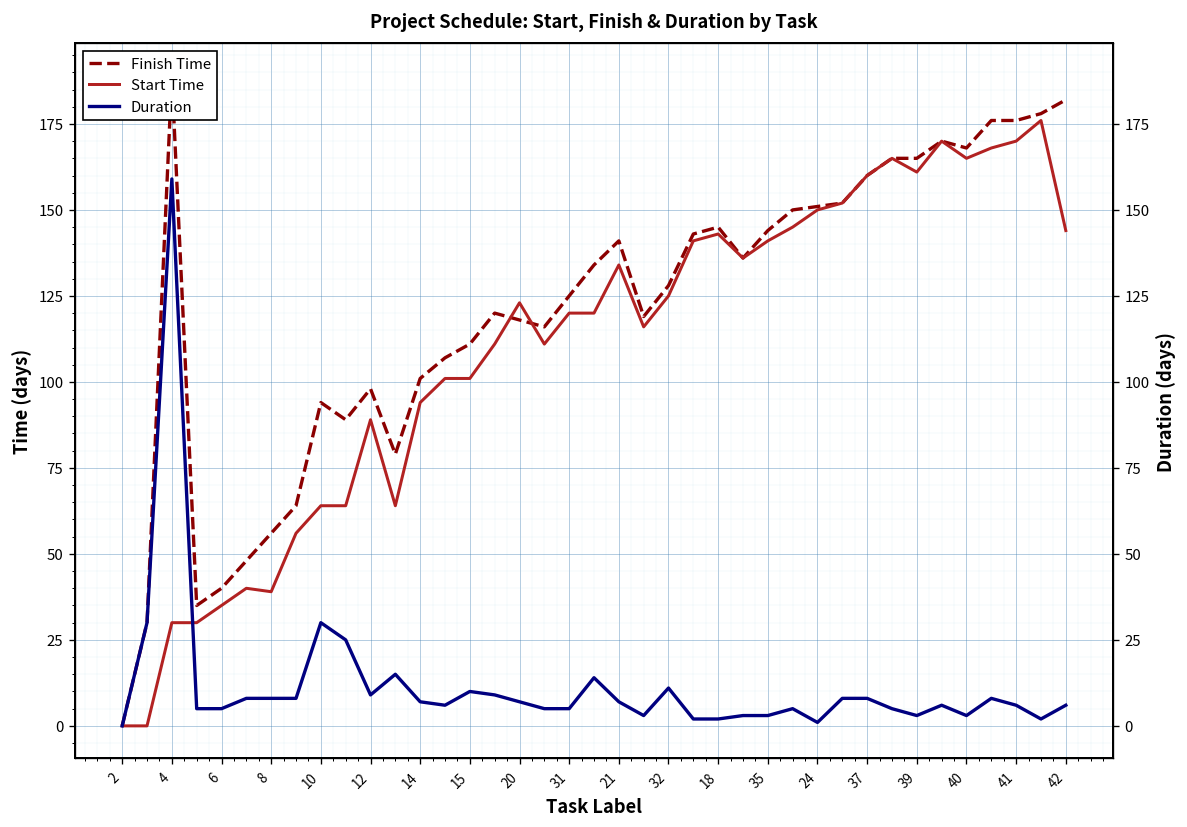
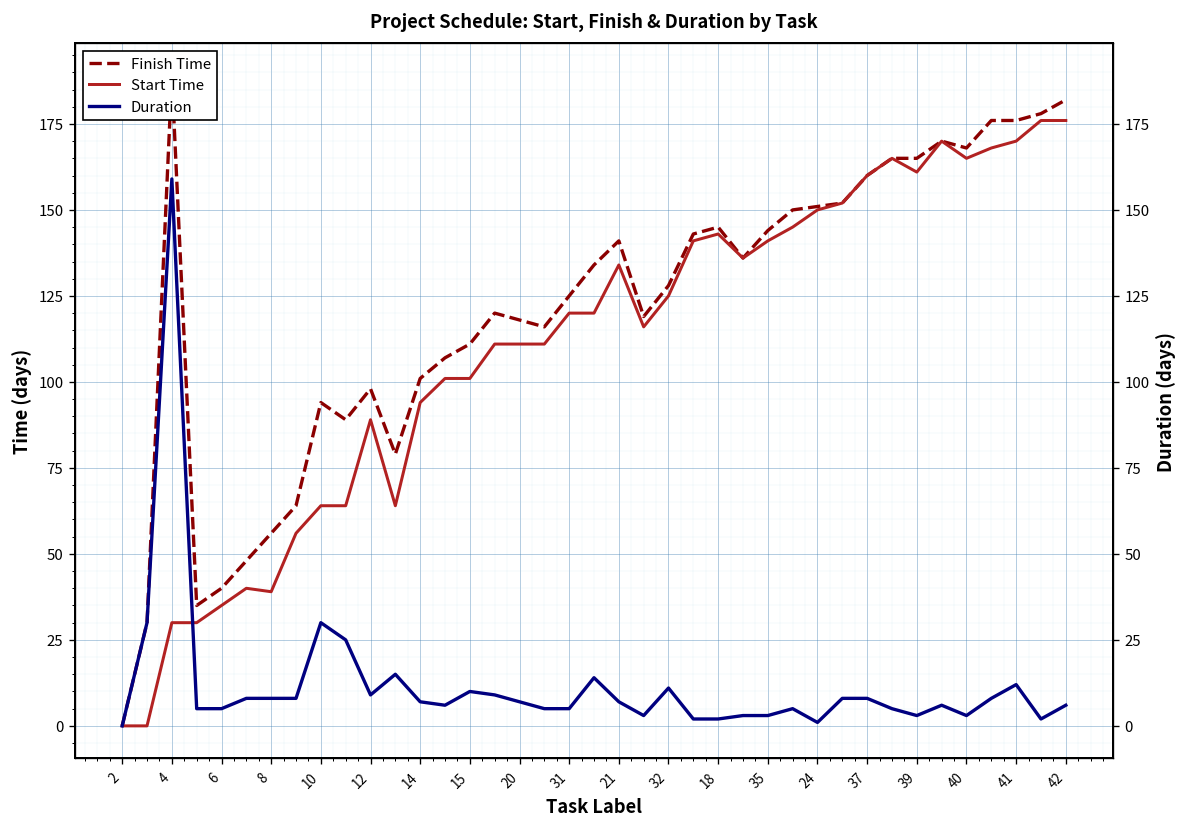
Start Time, 20: 123 -> 111
Duration, 41: 6 -> 12
Start Time, 42: 144 -> 176
